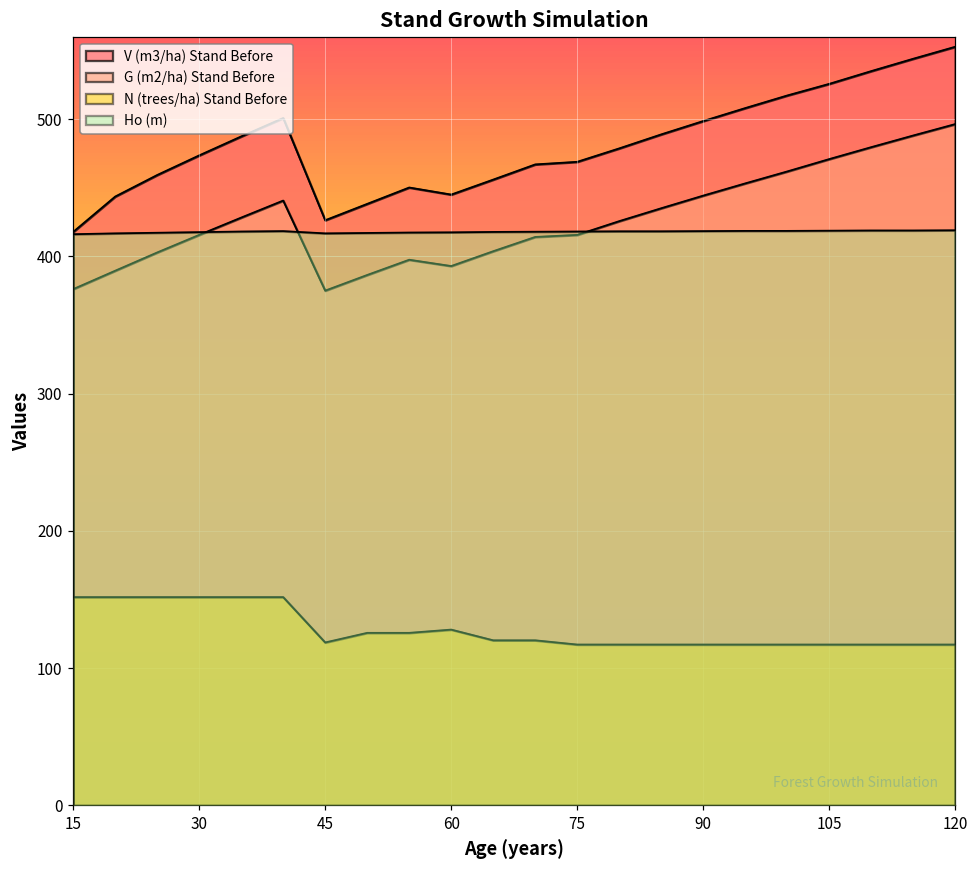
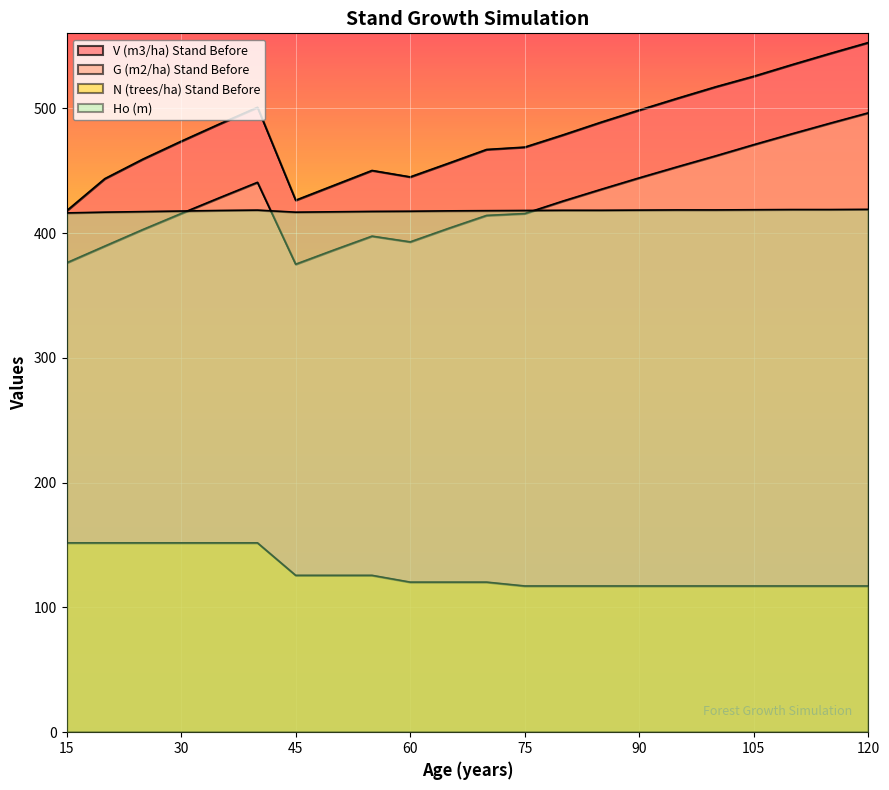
N (trees/ha) Stand Before, 45: 119 -> 126
N (trees/ha) Stand Before, 60: 128 -> 120
